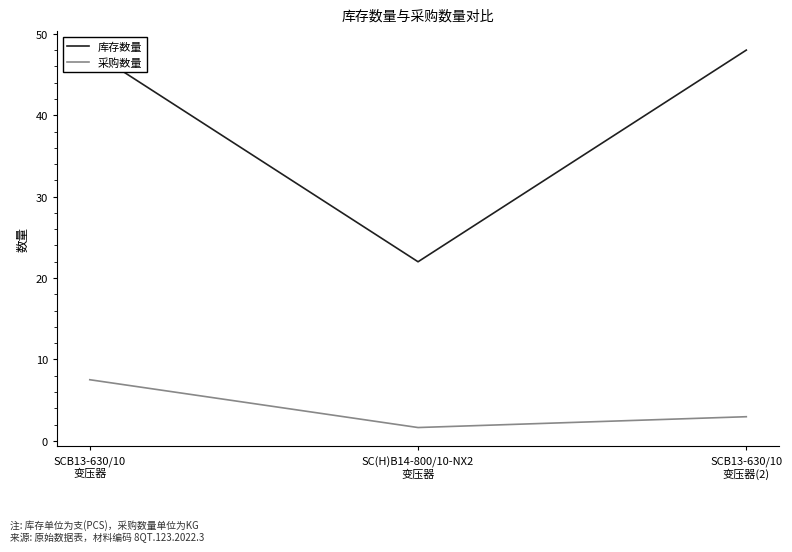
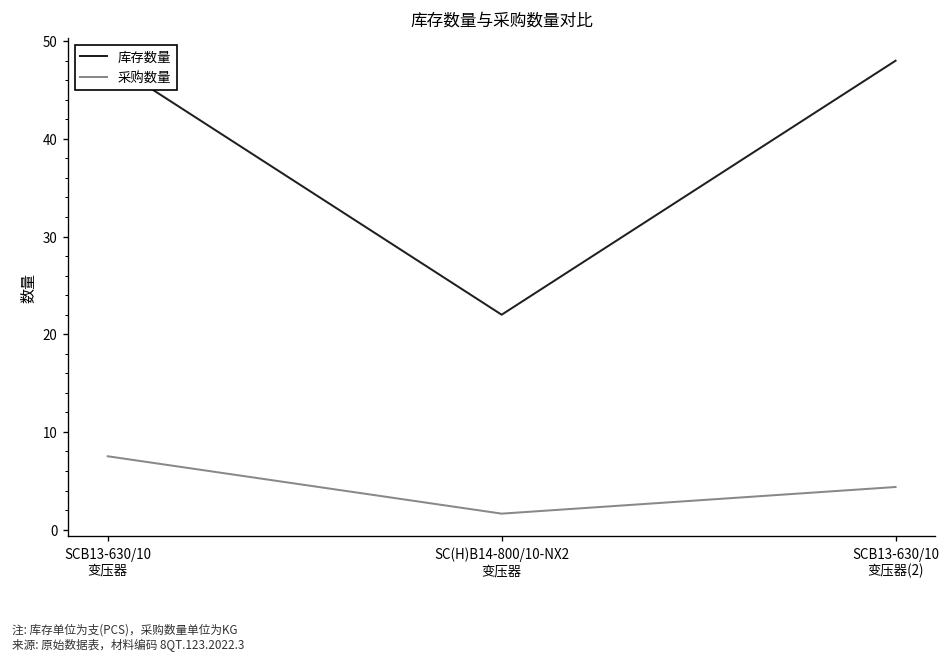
采购数量, SCB13-630/10 变压器(2): 3 -> 4
